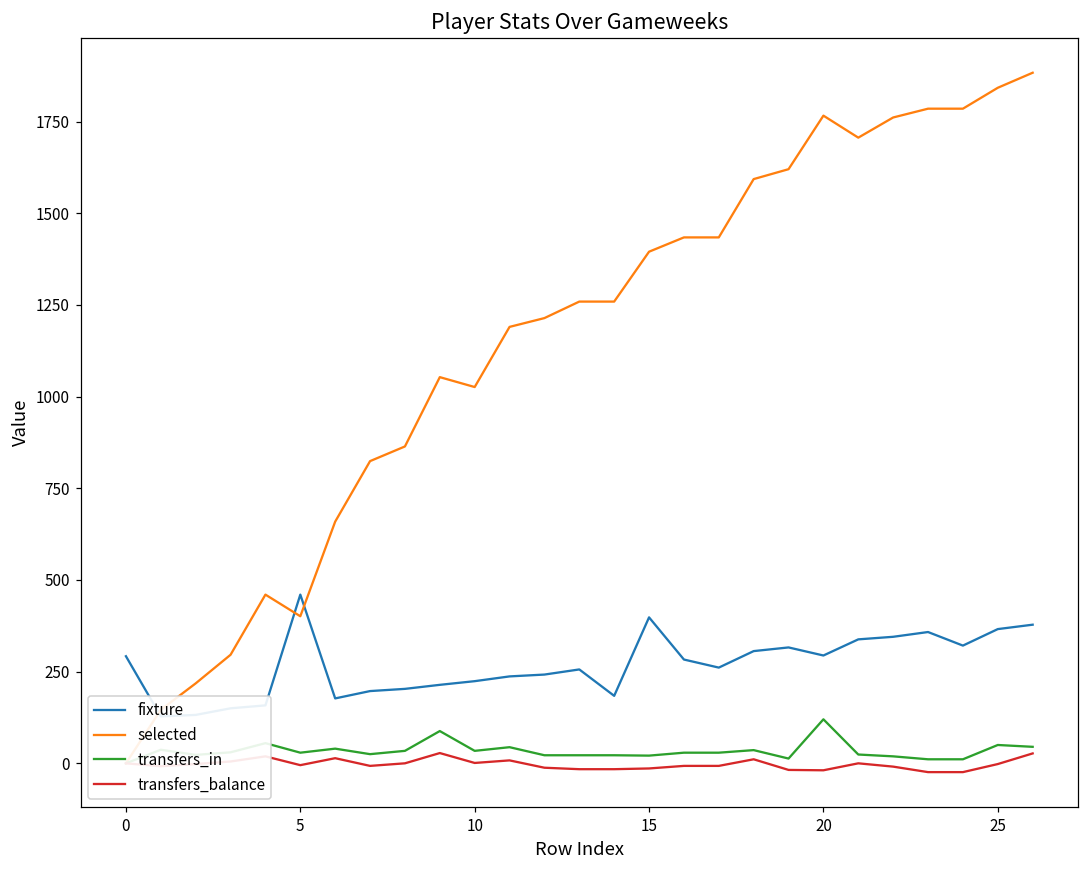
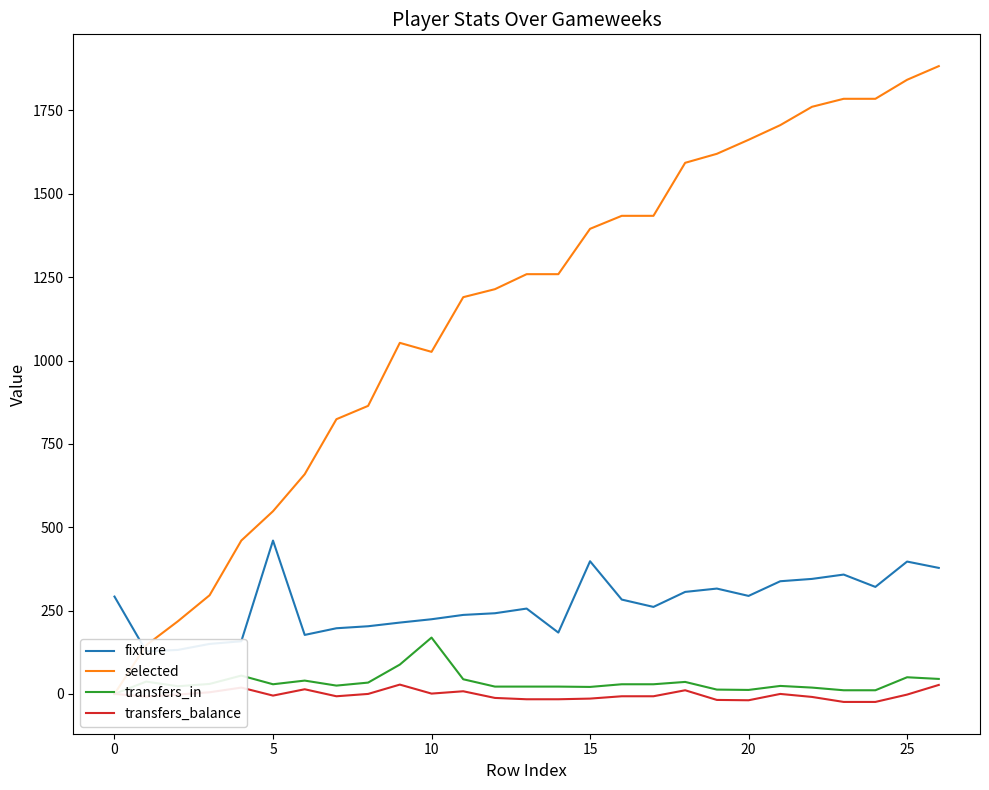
selected, 5: 400 -> 550
transfers_in, 10: 30 -> 170
selected, 20: 1770 -> 1660
transfers_in, 20: 120 -> 10
fixture, 25: 370 -> 400
